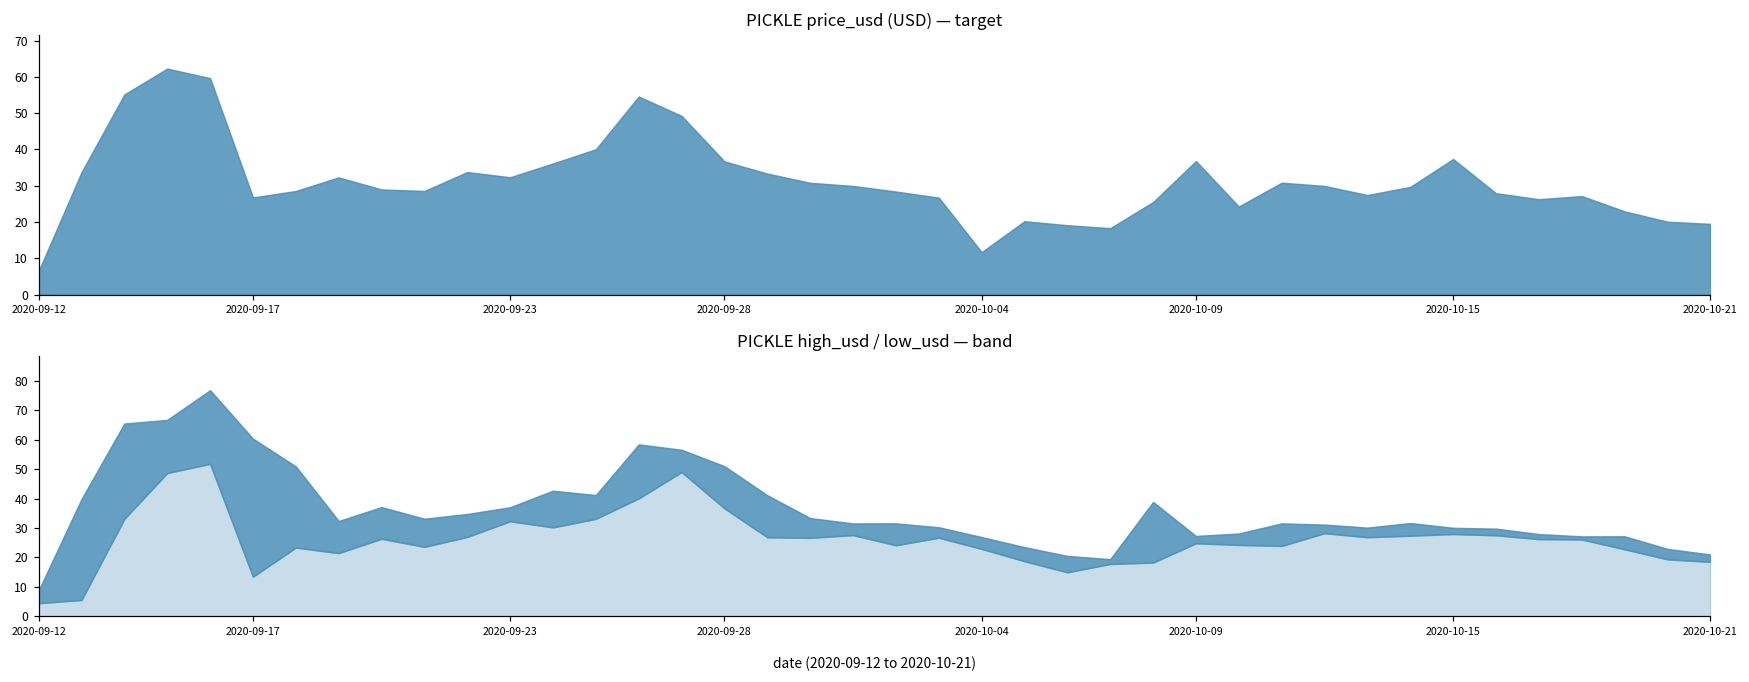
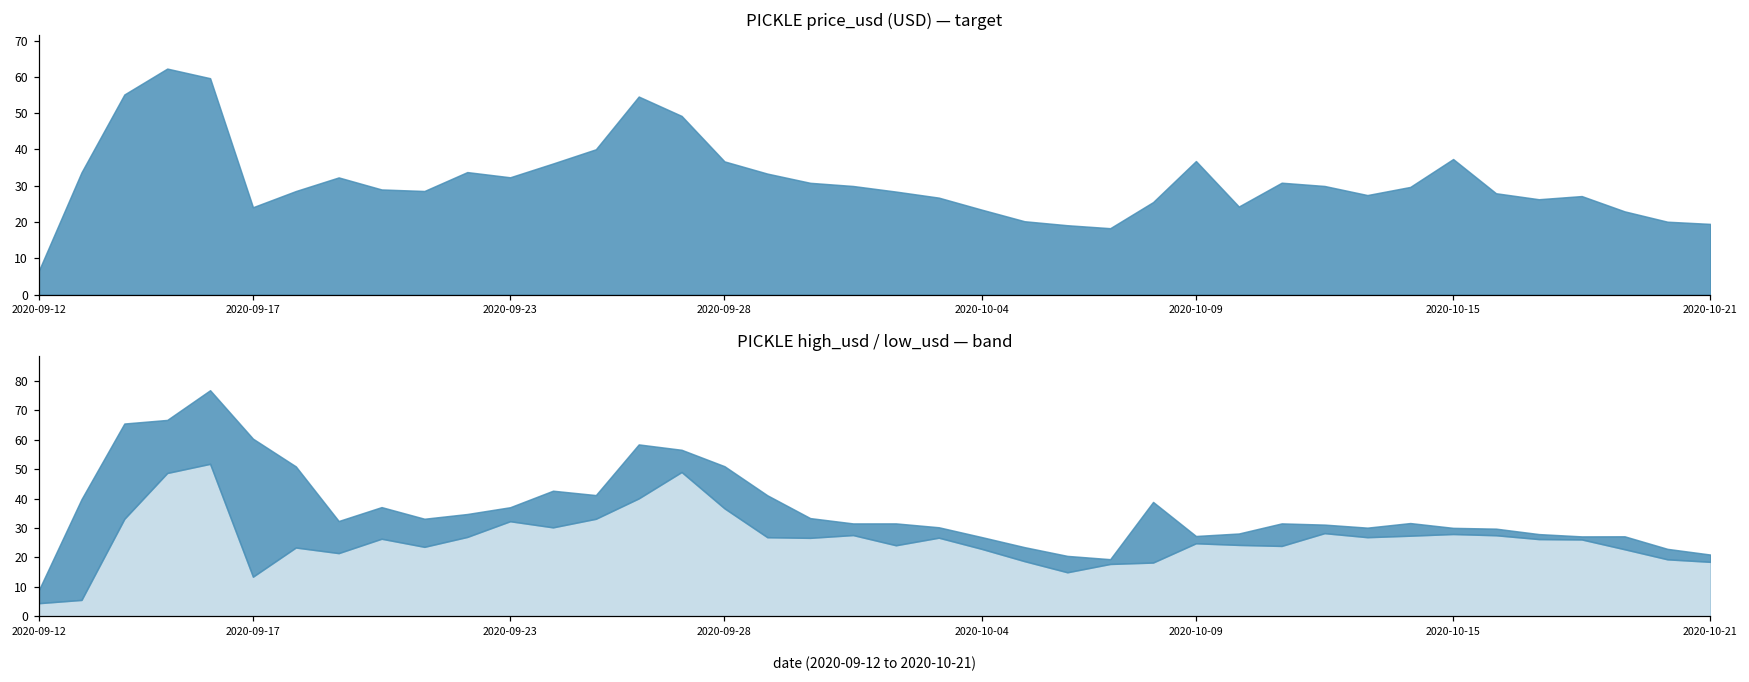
PICKLE price_usd (USD) — target, 2020-09-17: 27 -> 24
PICKLE price_usd (USD) — target, 2020-10-04: 12 -> 23
